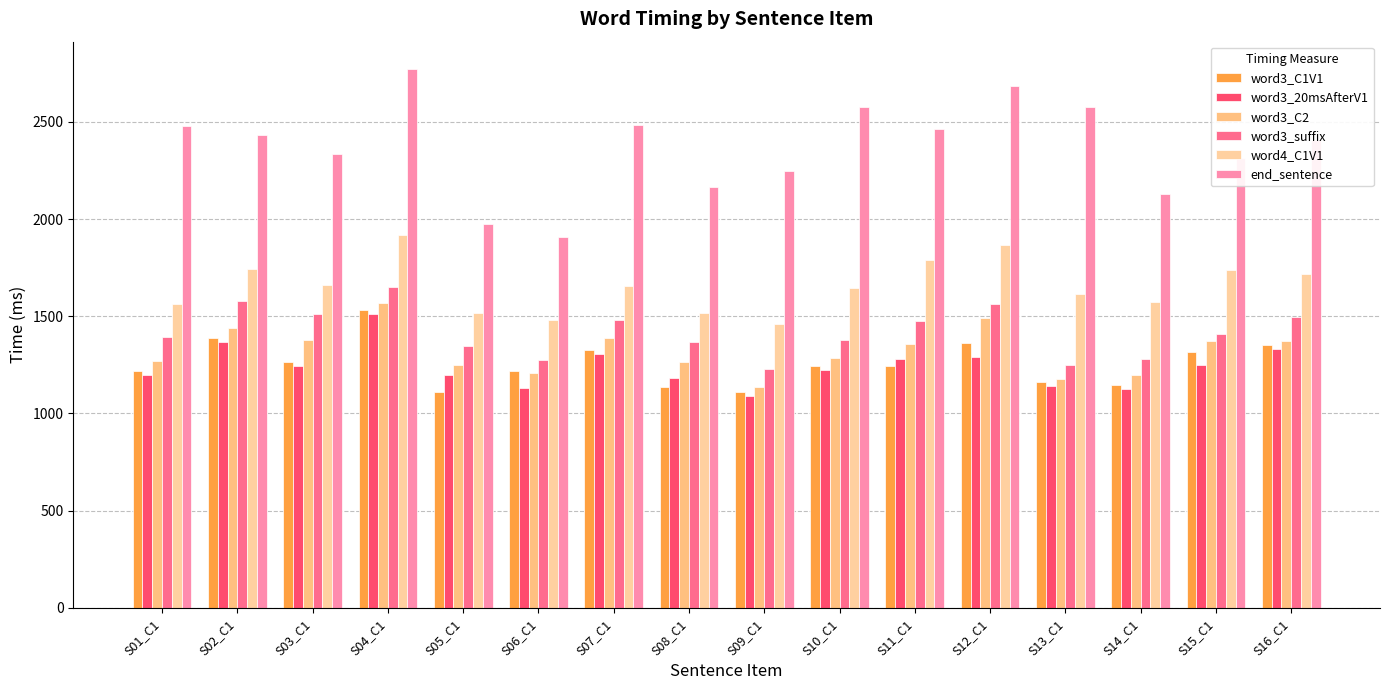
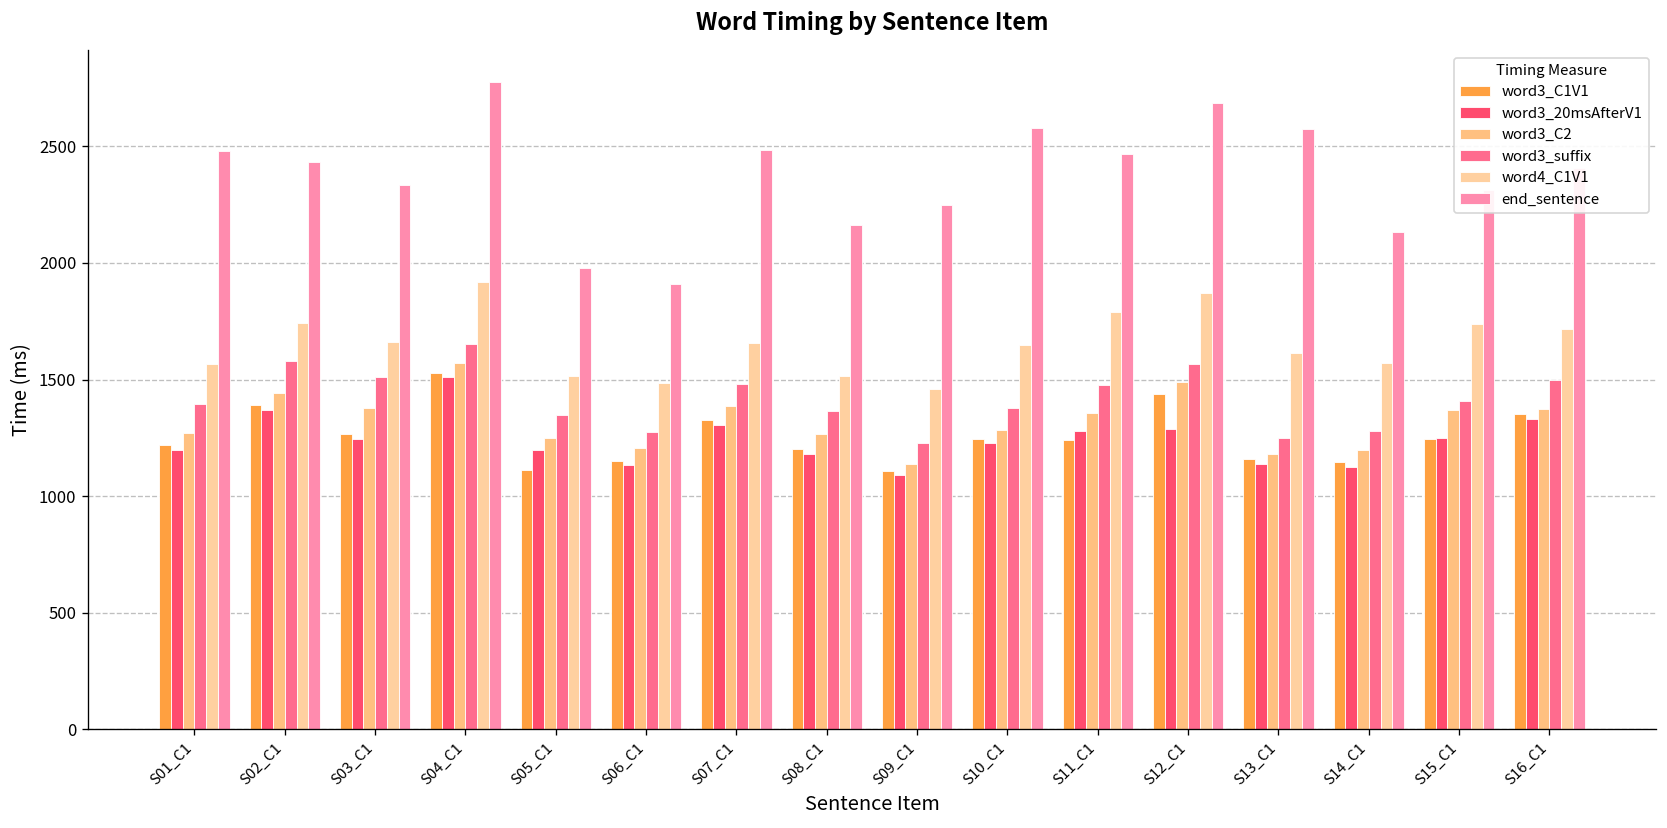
word3_C1V1, S06_C1: 1220 -> 1150
word3_C1V1, S08_C1: 1140 -> 1200
word3_C1V1, S12_C1: 1360 -> 1440
word3_C1V1, S15_C1: 1320 -> 1240
